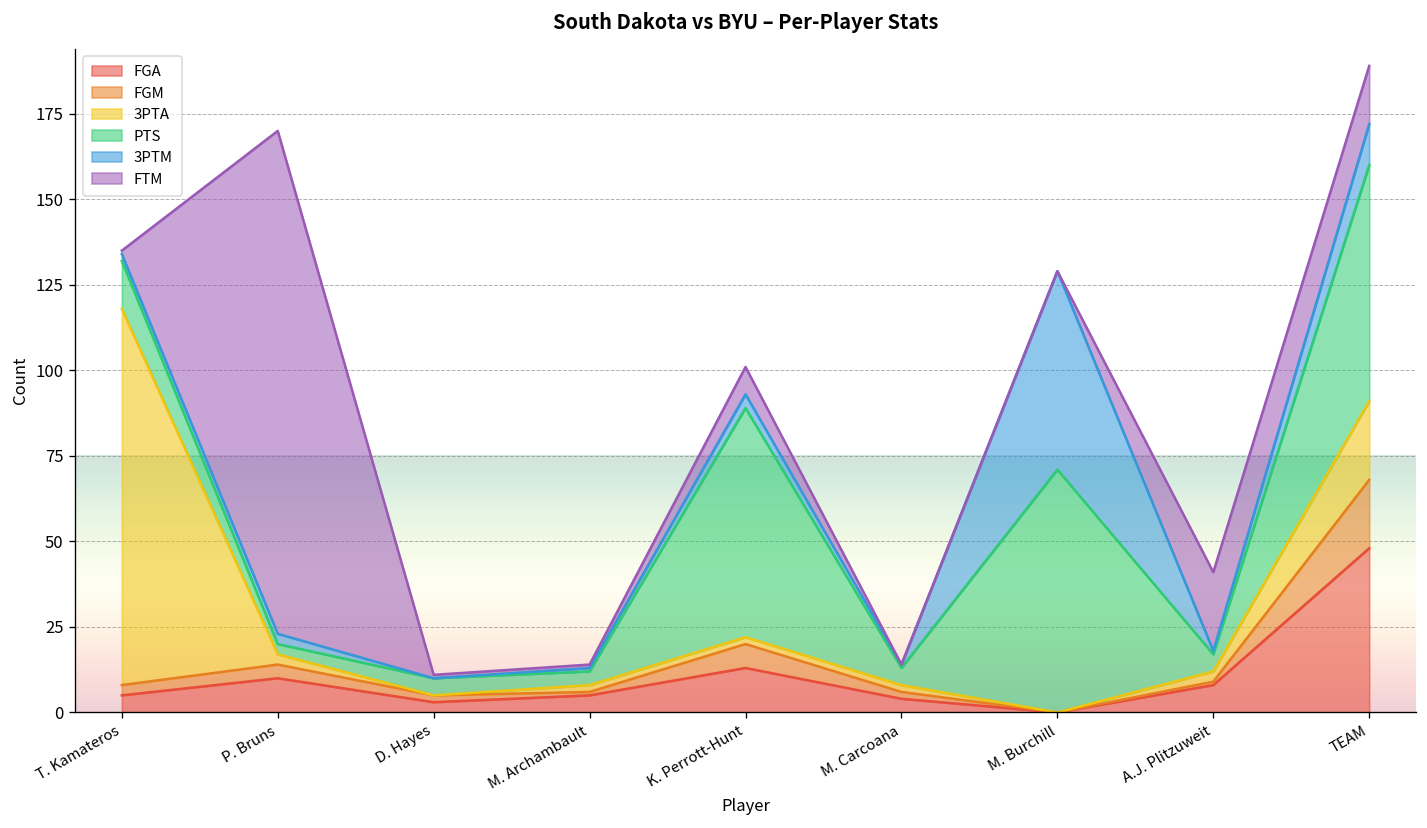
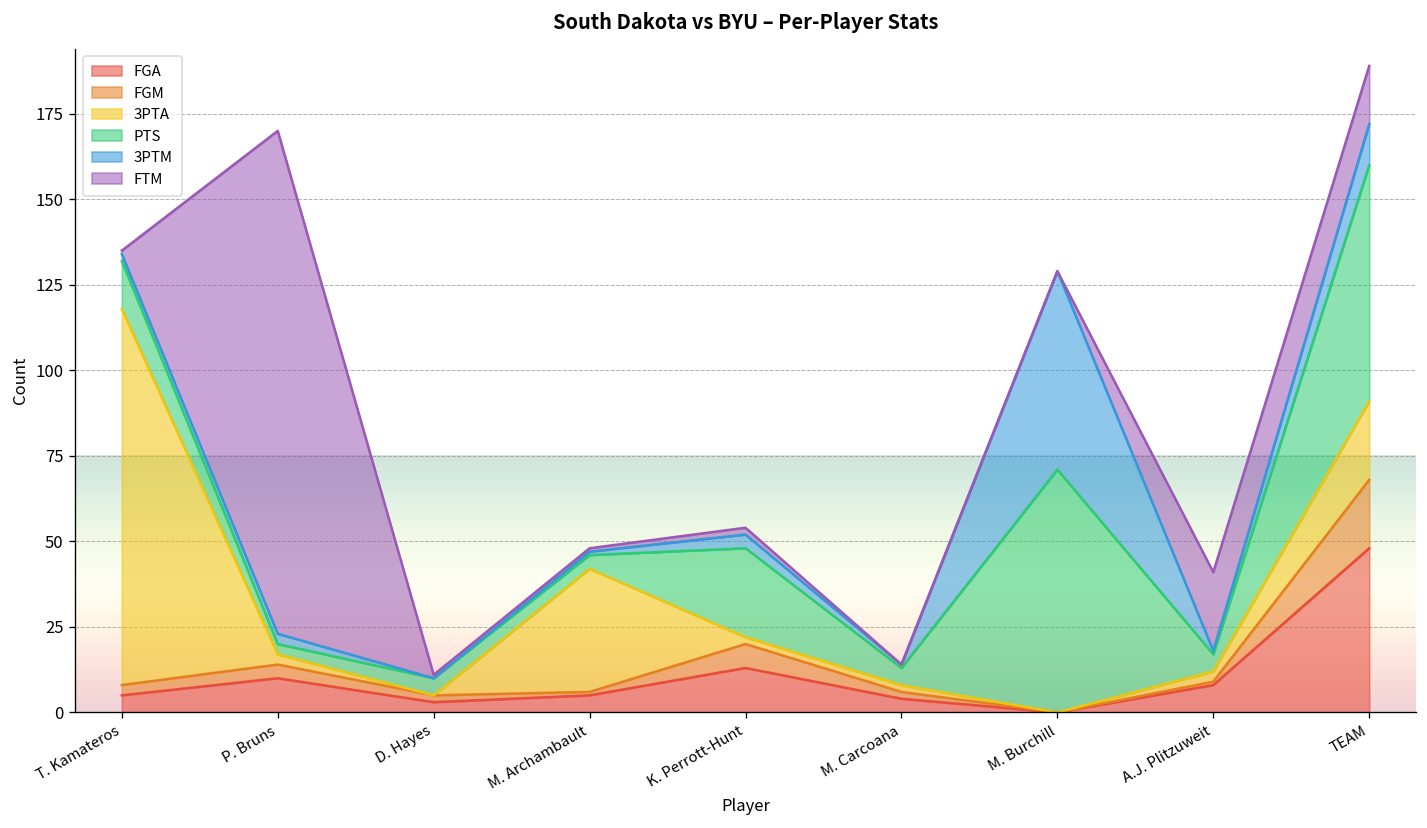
3PTA, M. Archambault: 2 -> 36
PTS, K. Perrott-Hunt: 67 -> 26
FTM, K. Perrott-Hunt: 8 -> 2
